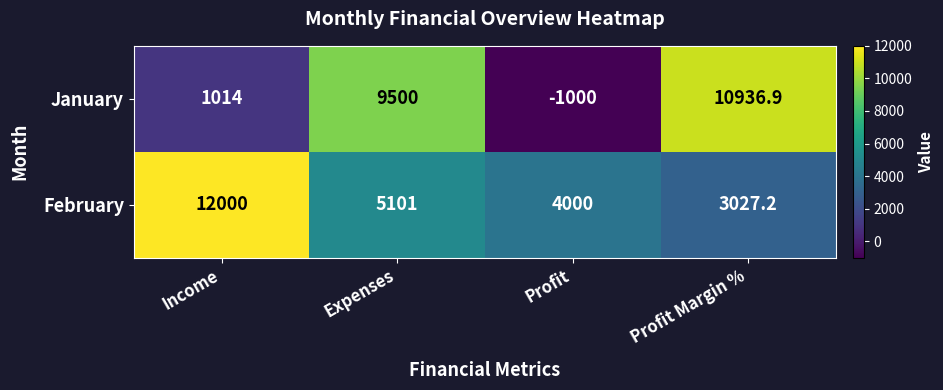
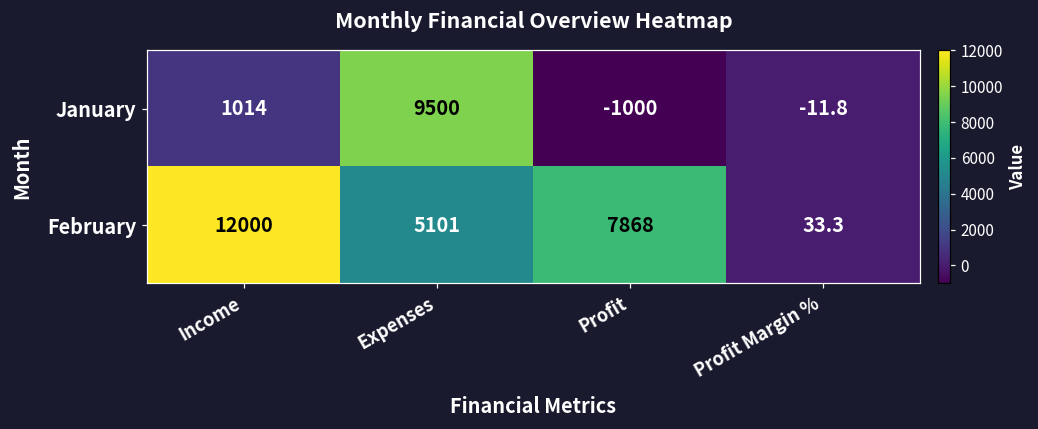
January, Profit Margin %: 10936.9 -> -11.8
February, Profit: 4000 -> 7868
February, Profit Margin %: 3027.2 -> 33.3
